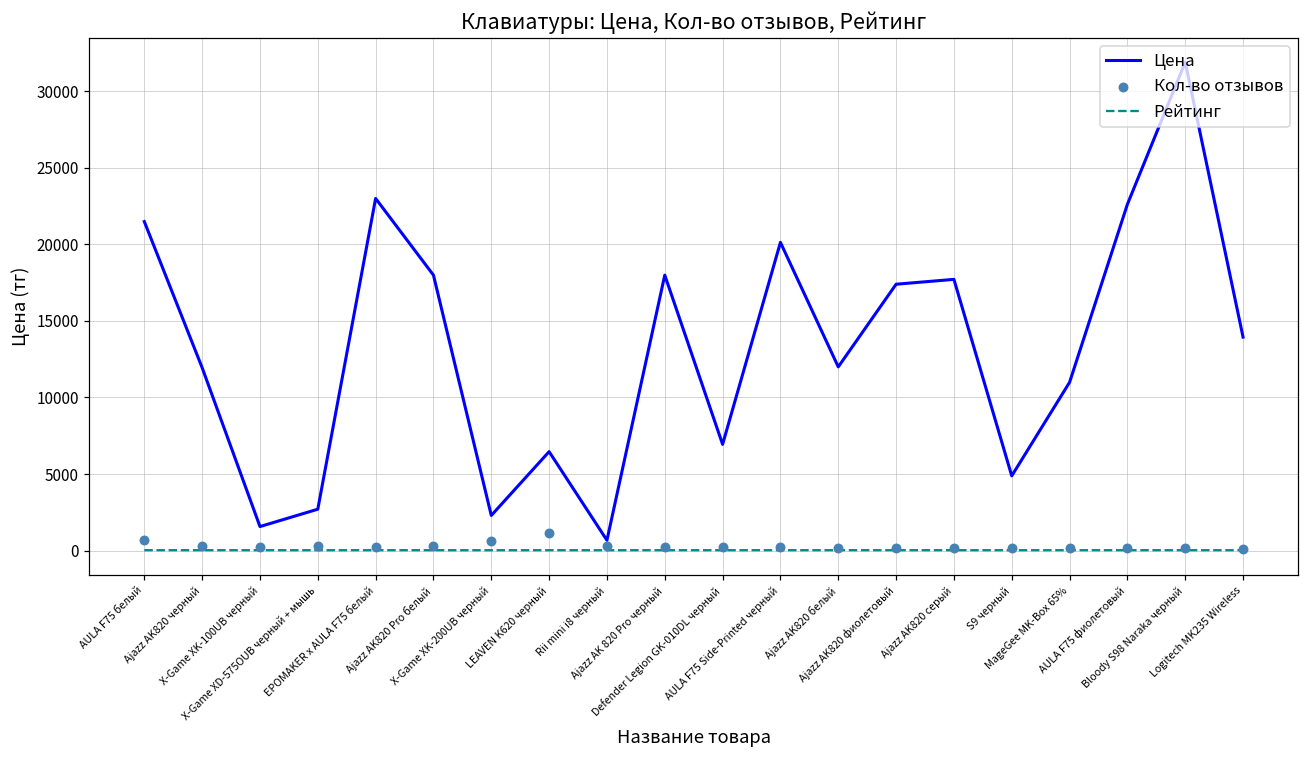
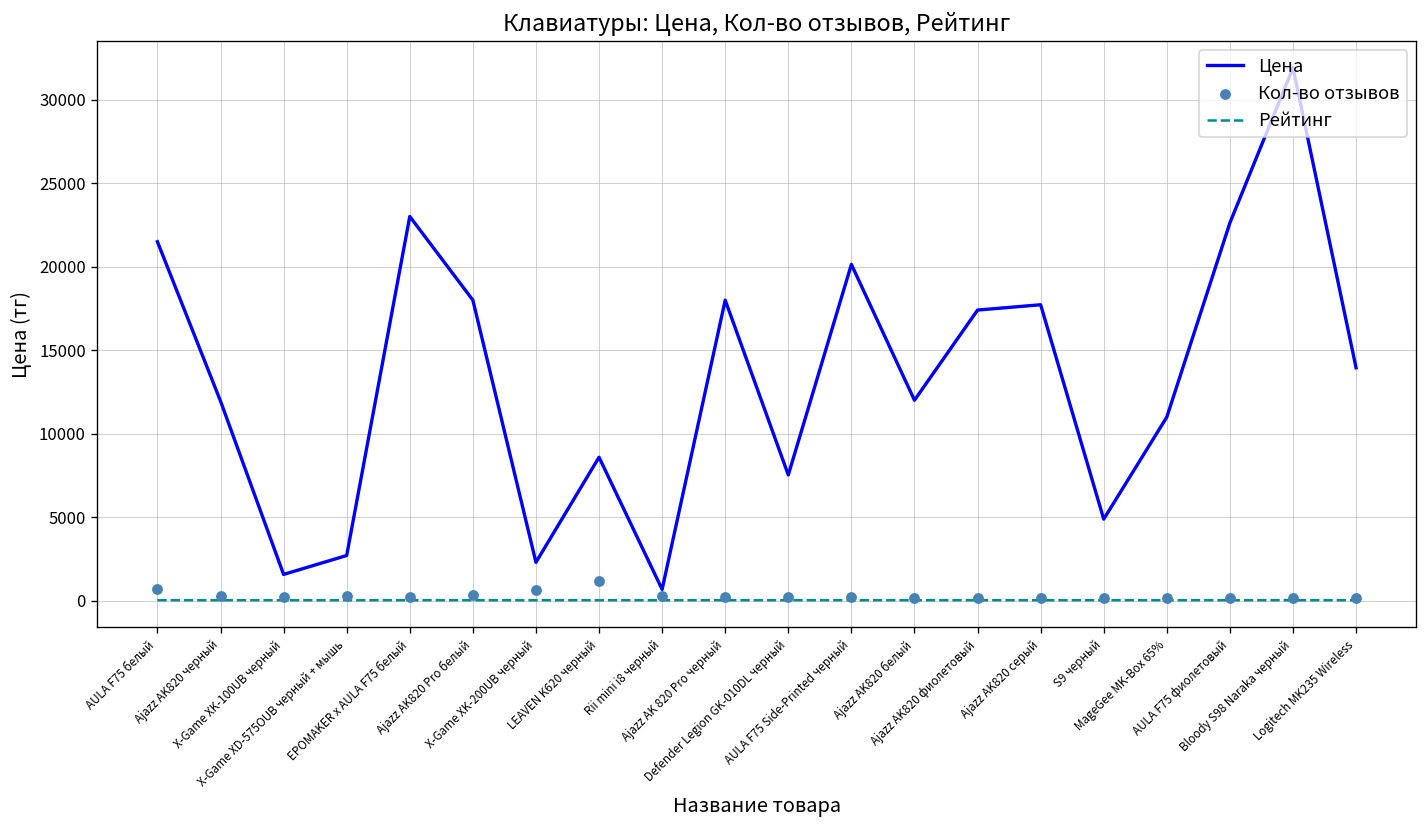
Цена, LEAVEN K620 черный: 6500 -> 8600
Цена, Defender Legion GK-010DL черный: 6900 -> 7500
